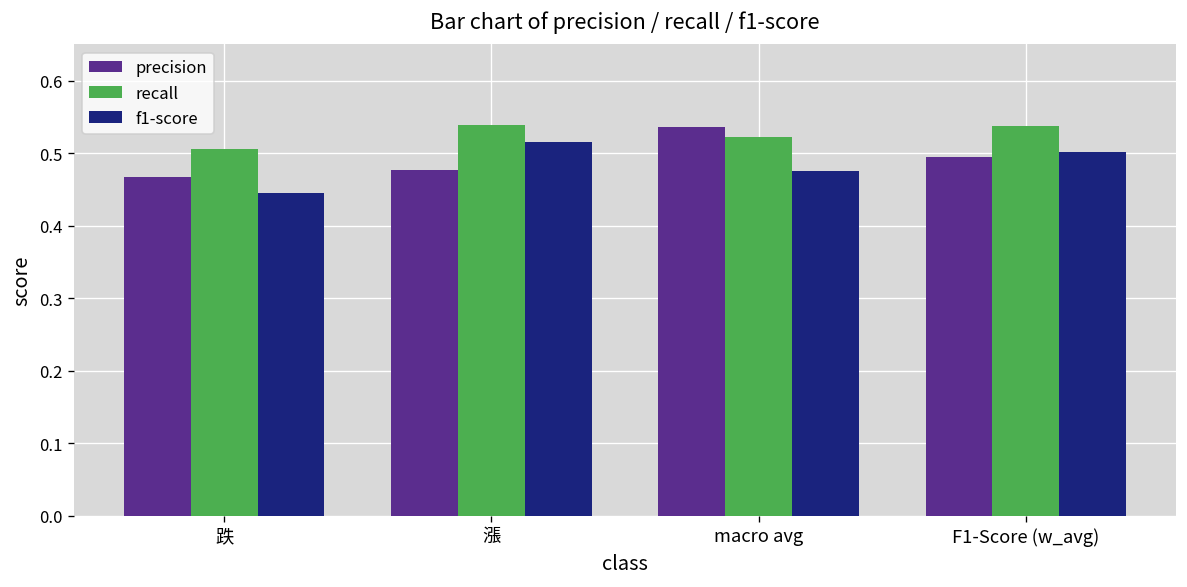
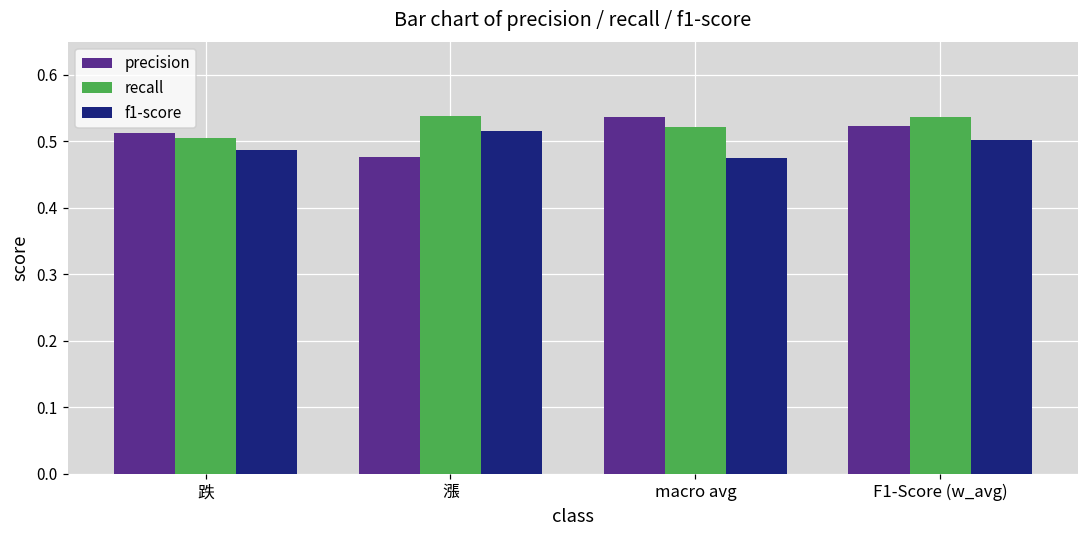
precision, 跌: 0.47 -> 0.51
f1-score, 跌: 0.45 -> 0.49
precision, F1-Score (w_avg): 0.50 -> 0.52
